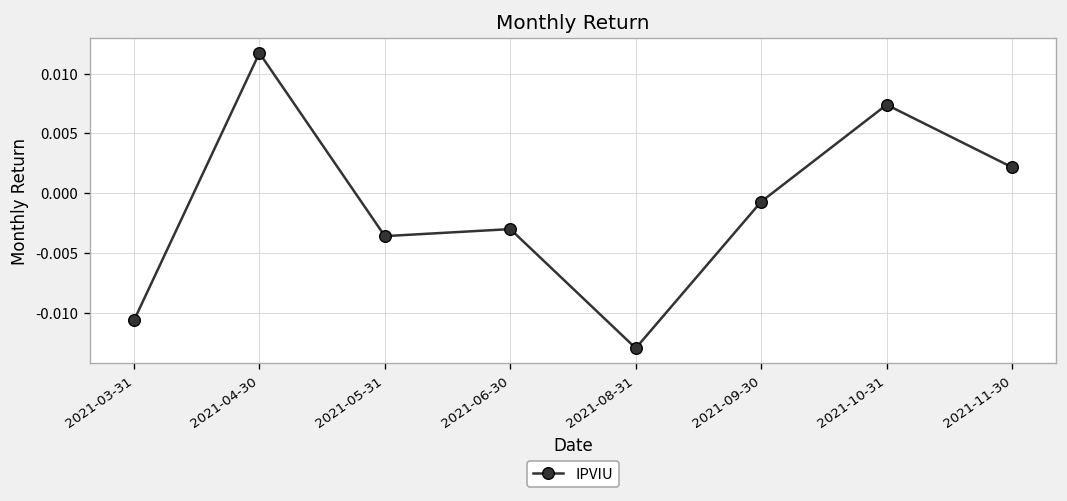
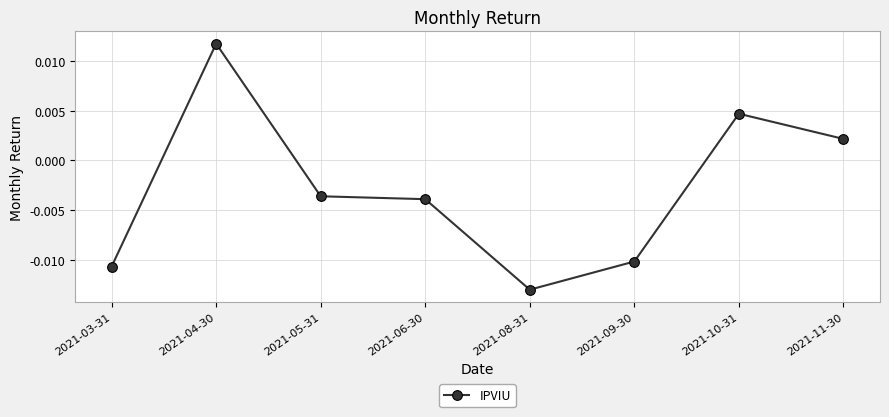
2021-06-30: -0.003 -> -0.004
2021-09-30: -0.001 -> -0.010
2021-10-31: 0.007 -> 0.005
